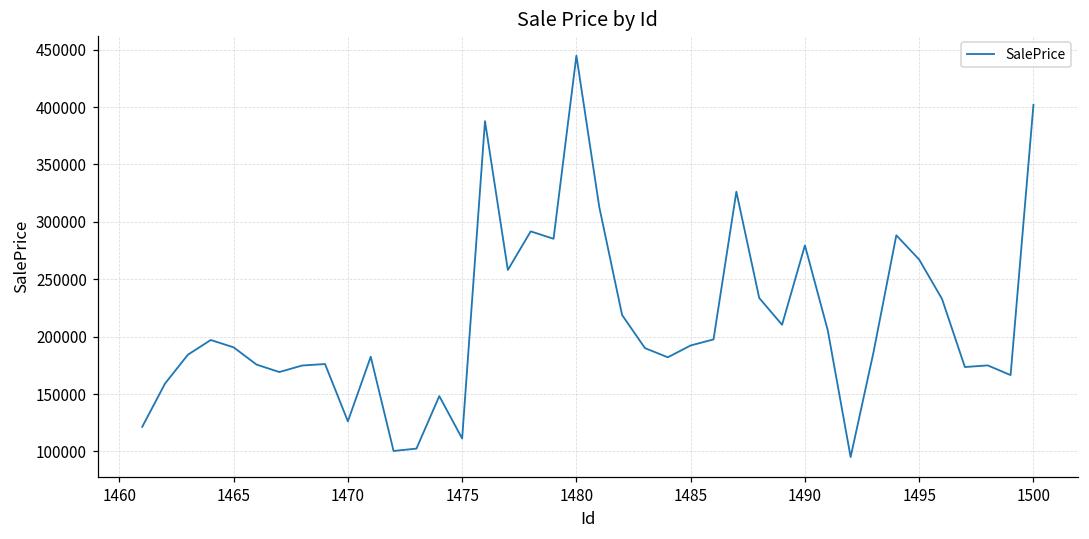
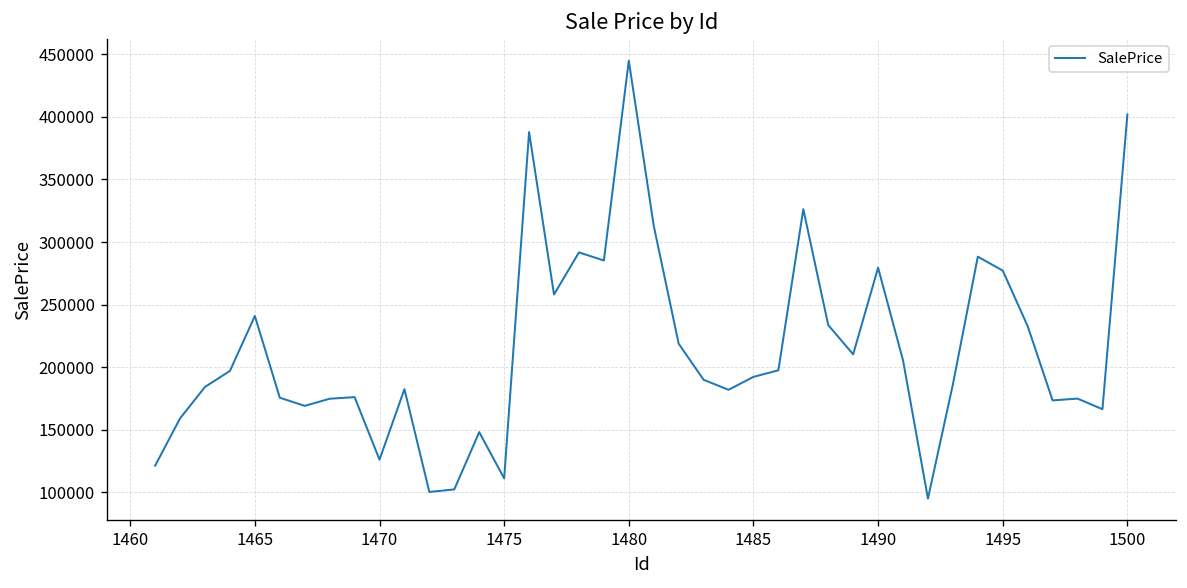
1465: 191000 -> 241000
1495: 267000 -> 277000
